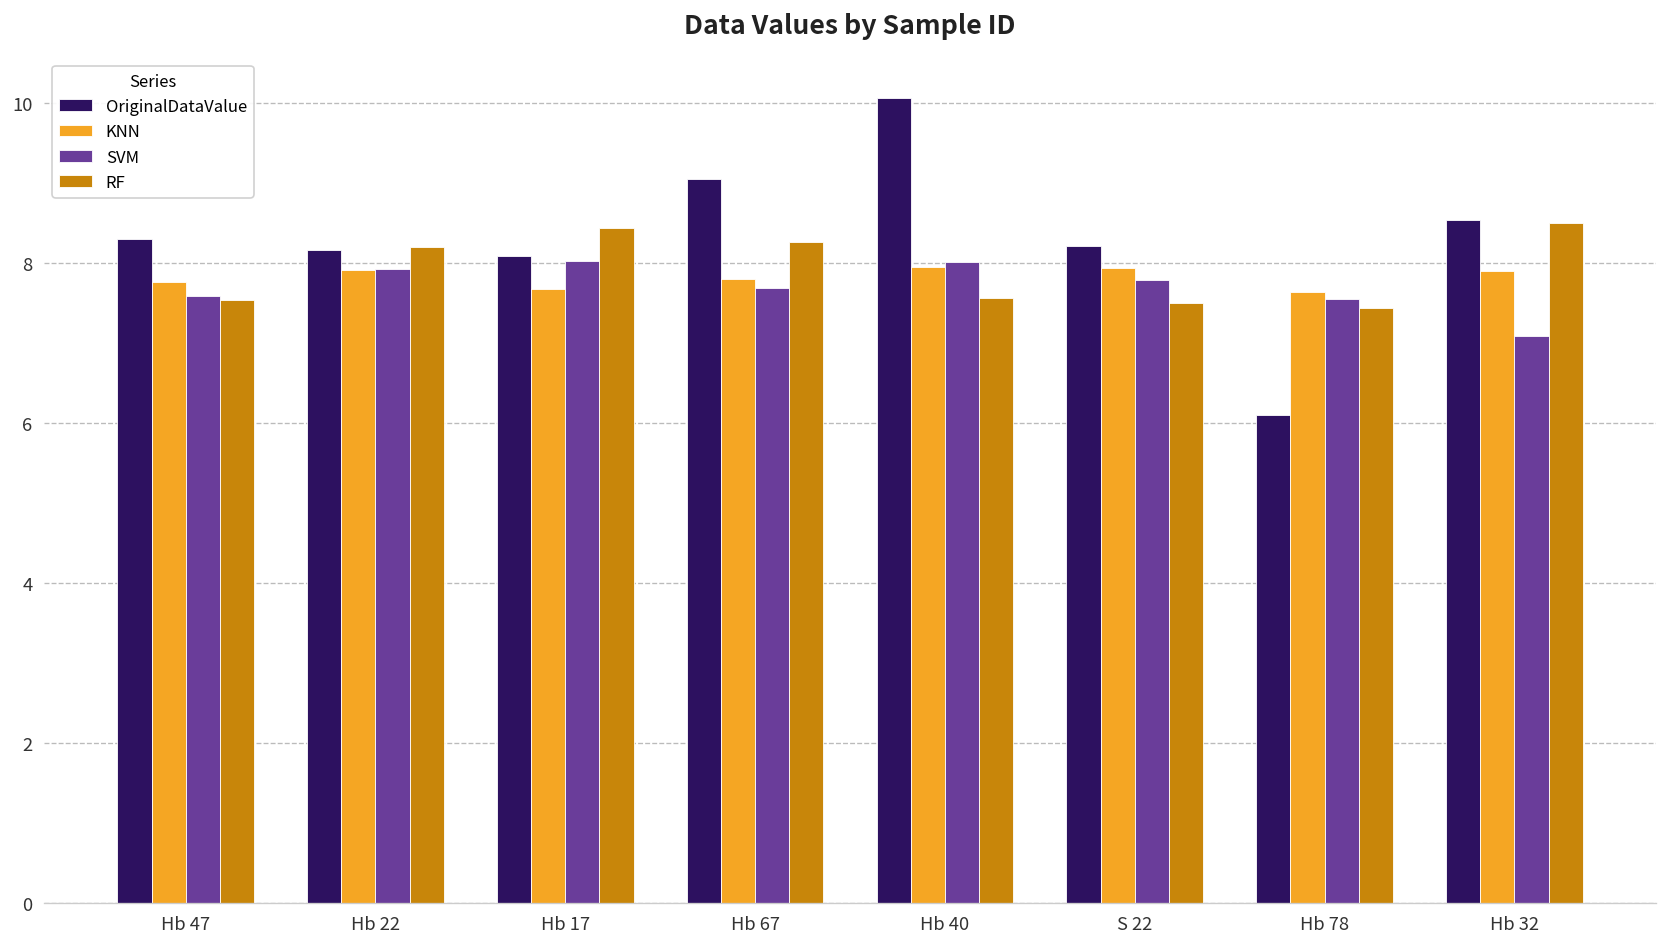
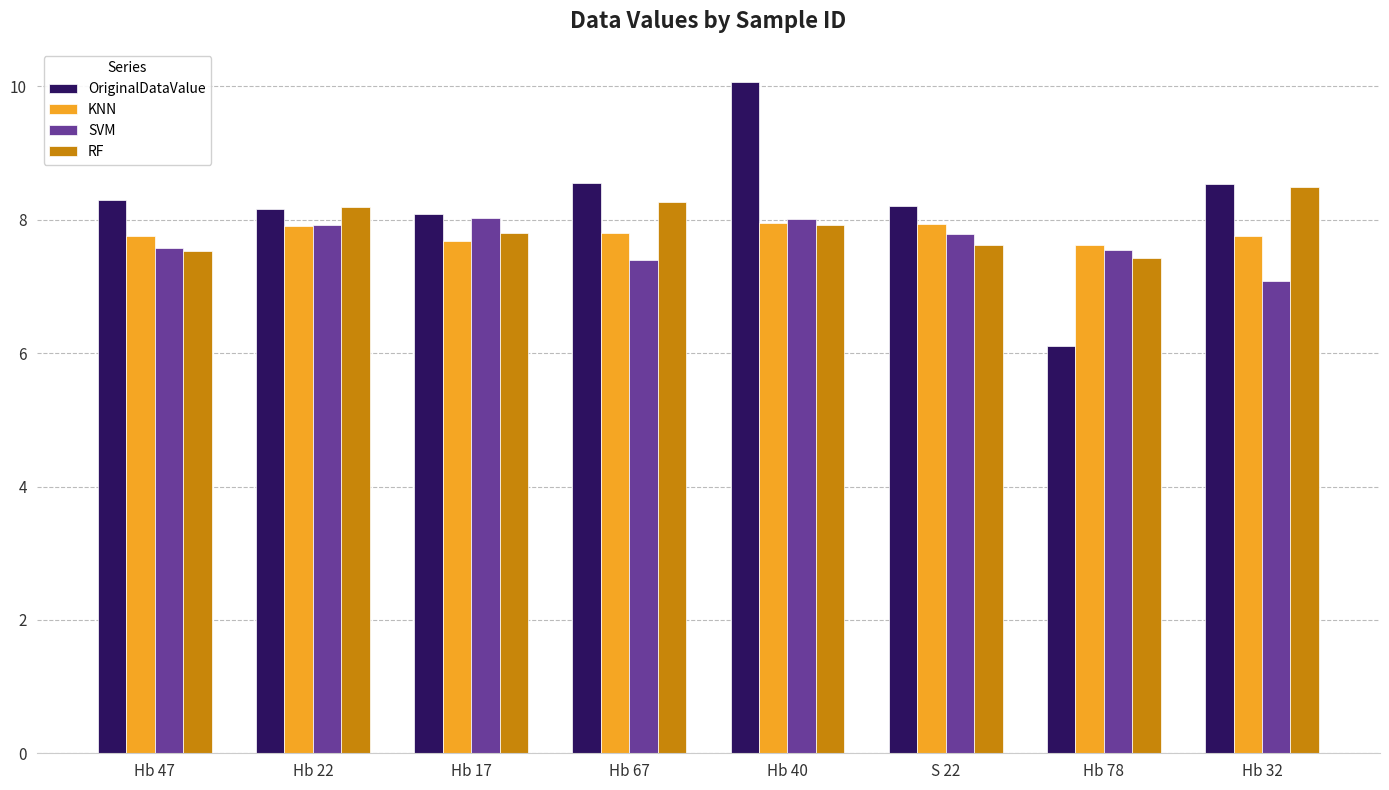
RF, Hb 17: 8.4 -> 7.8
OriginalDataValue, Hb 67: 9.1 -> 8.6
SVM, Hb 67: 7.7 -> 7.4
RF, Hb 40: 7.6 -> 7.9
RF, S 22: 7.5 -> 7.6
KNN, Hb 32: 7.9 -> 7.8
